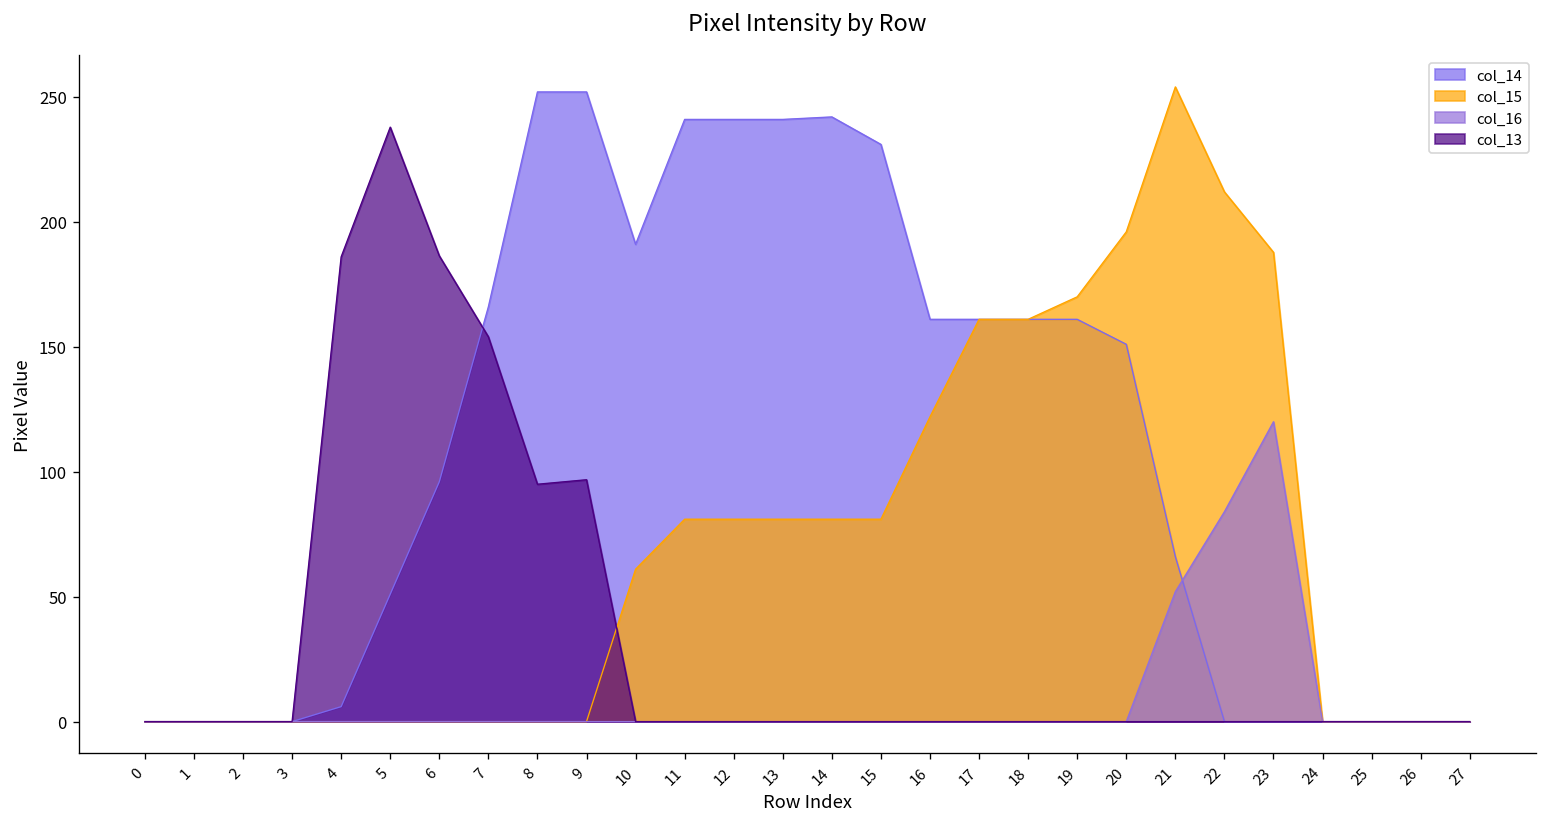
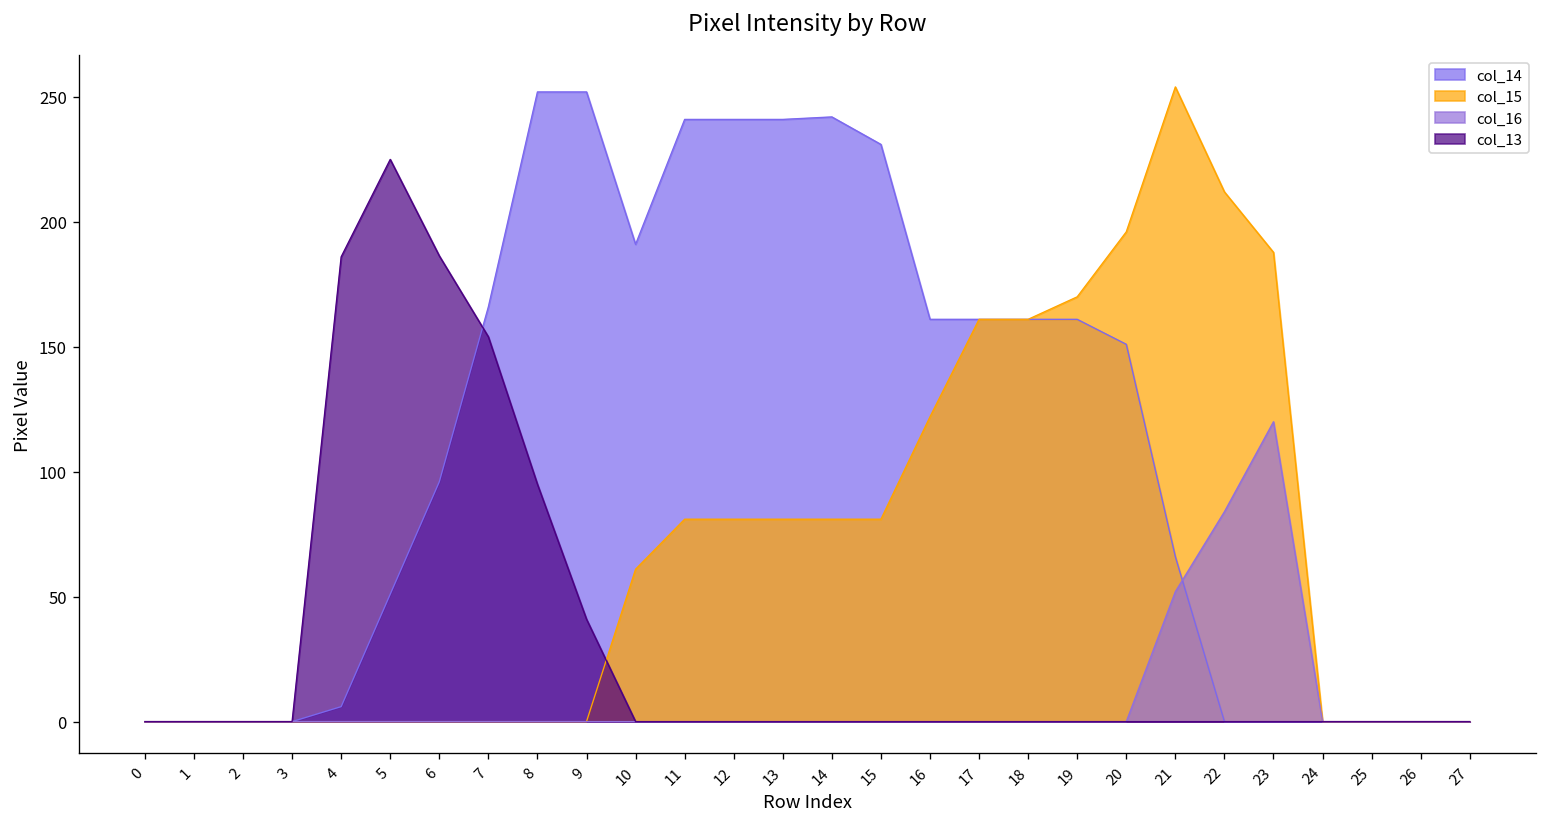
col_13, 5: 238 -> 225
col_13, 9: 97 -> 41
